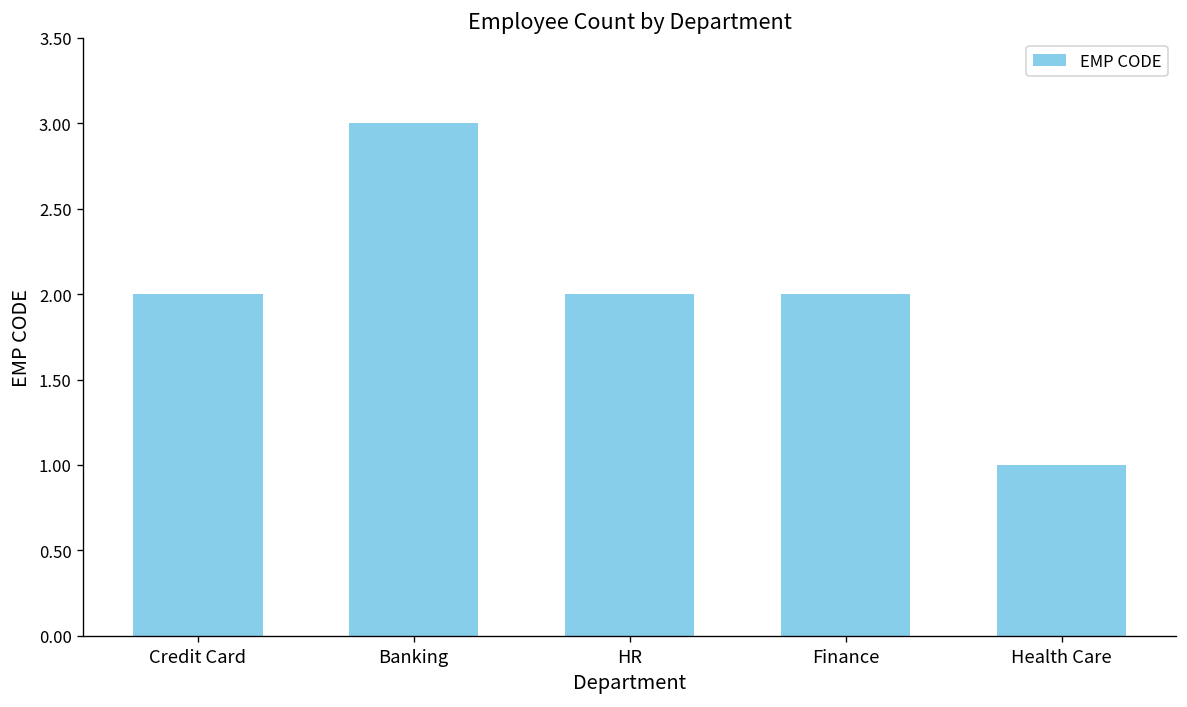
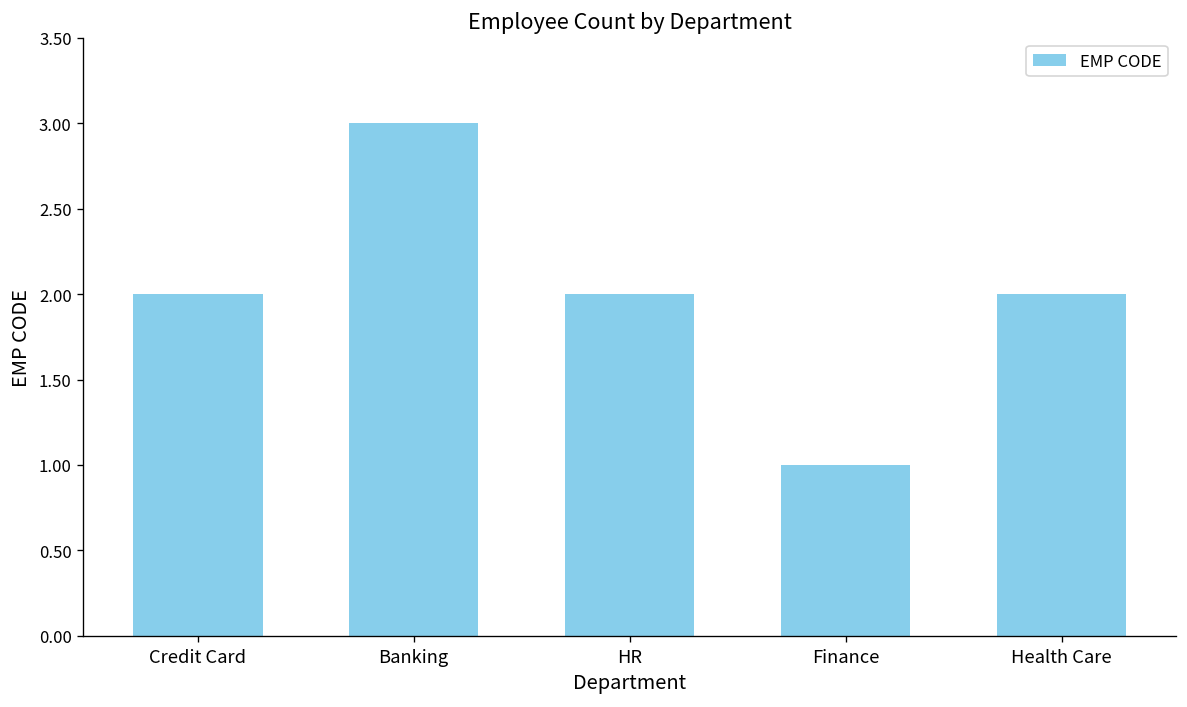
Finance: 2 -> 1
Health Care: 1 -> 2
